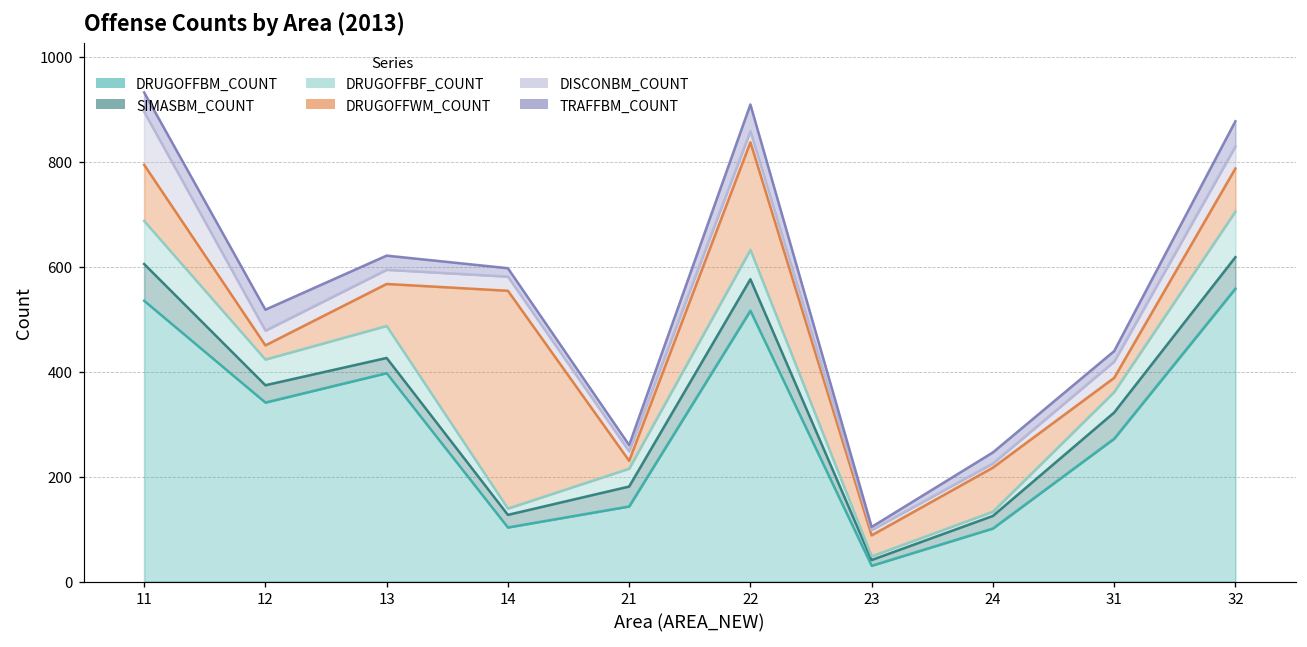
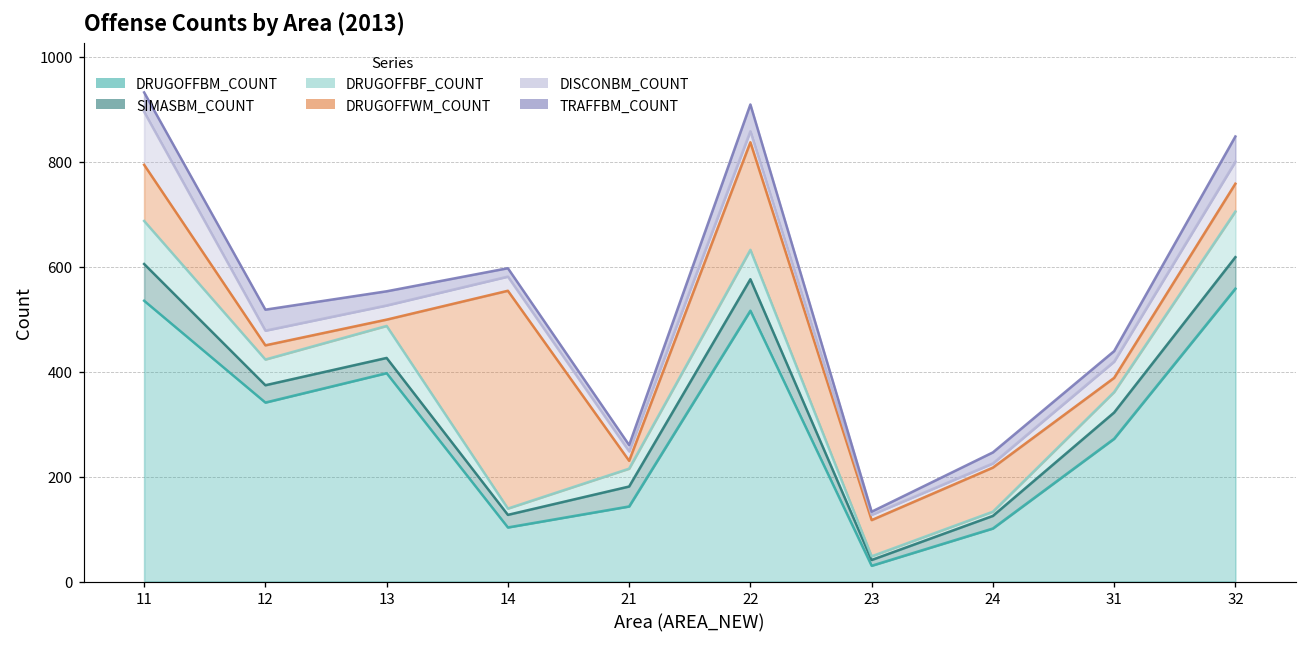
DRUGOFFWM_COUNT, 13: 80 -> 10
DRUGOFFWM_COUNT, 23: 40 -> 70
DRUGOFFWM_COUNT, 32: 80 -> 50
